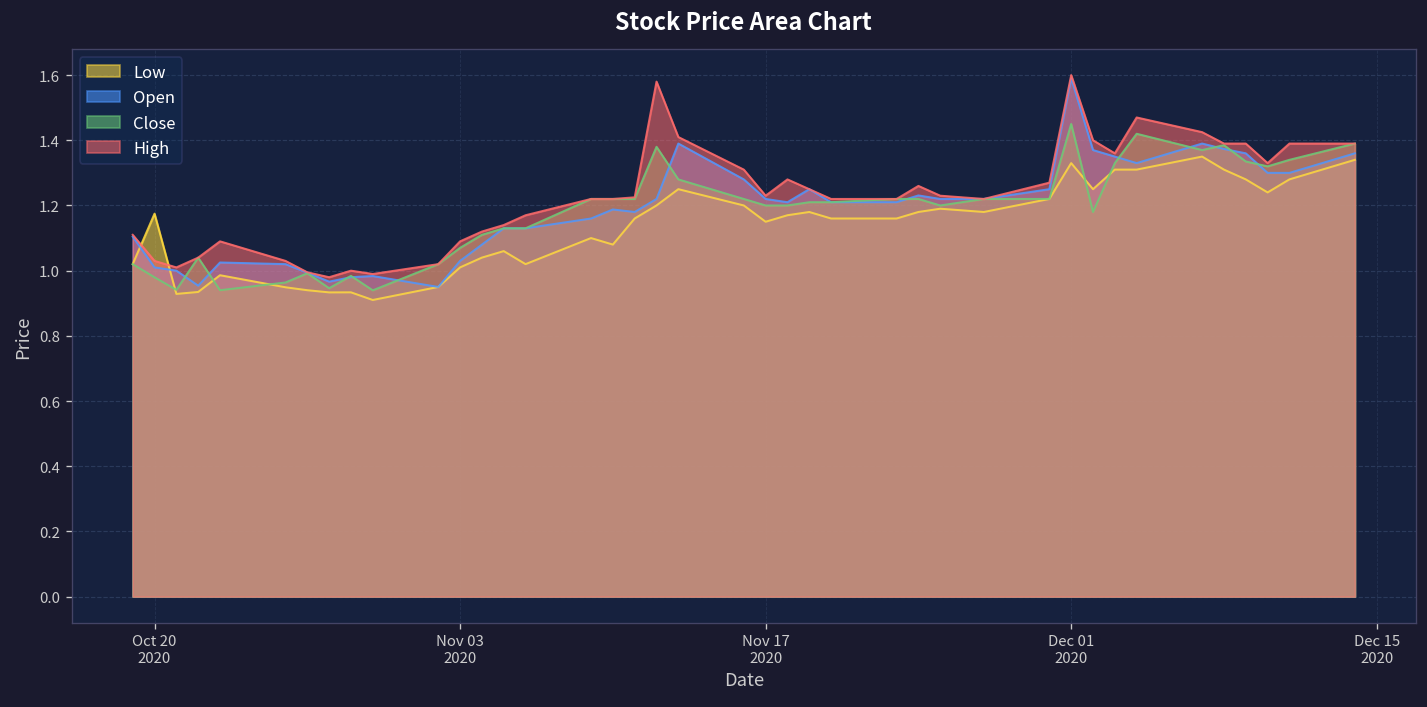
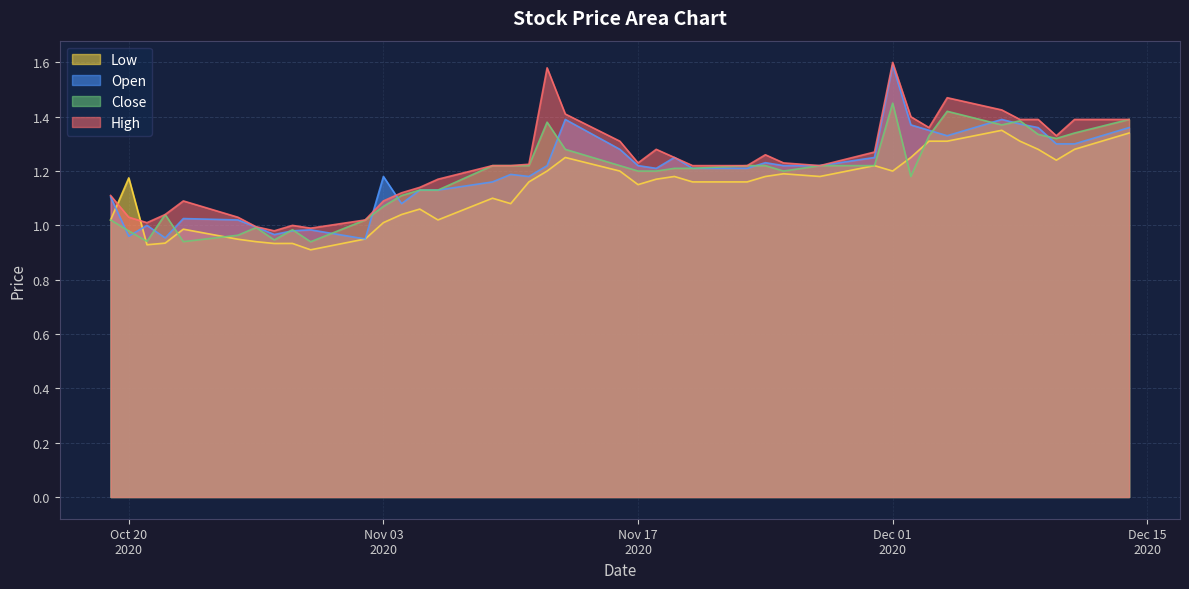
Open, Oct 20 2020: 1.01 -> 0.96
Open, Nov 03 2020: 1.03 -> 1.18
Low, Dec 01 2020: 1.33 -> 1.20
